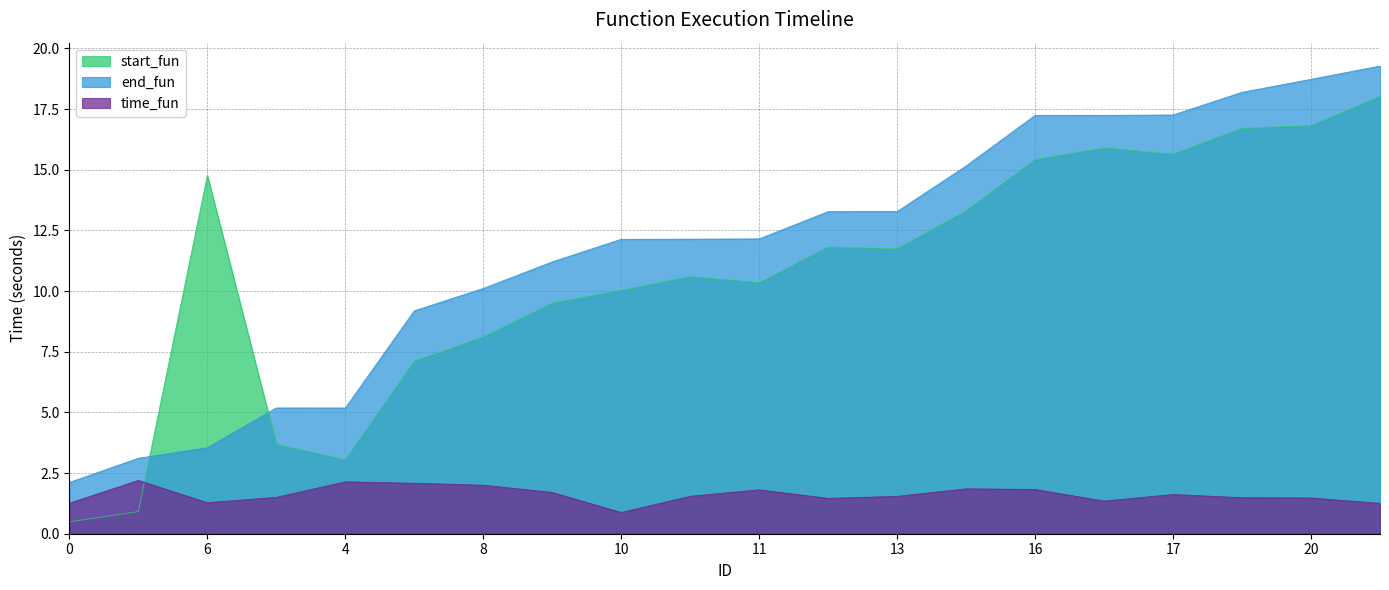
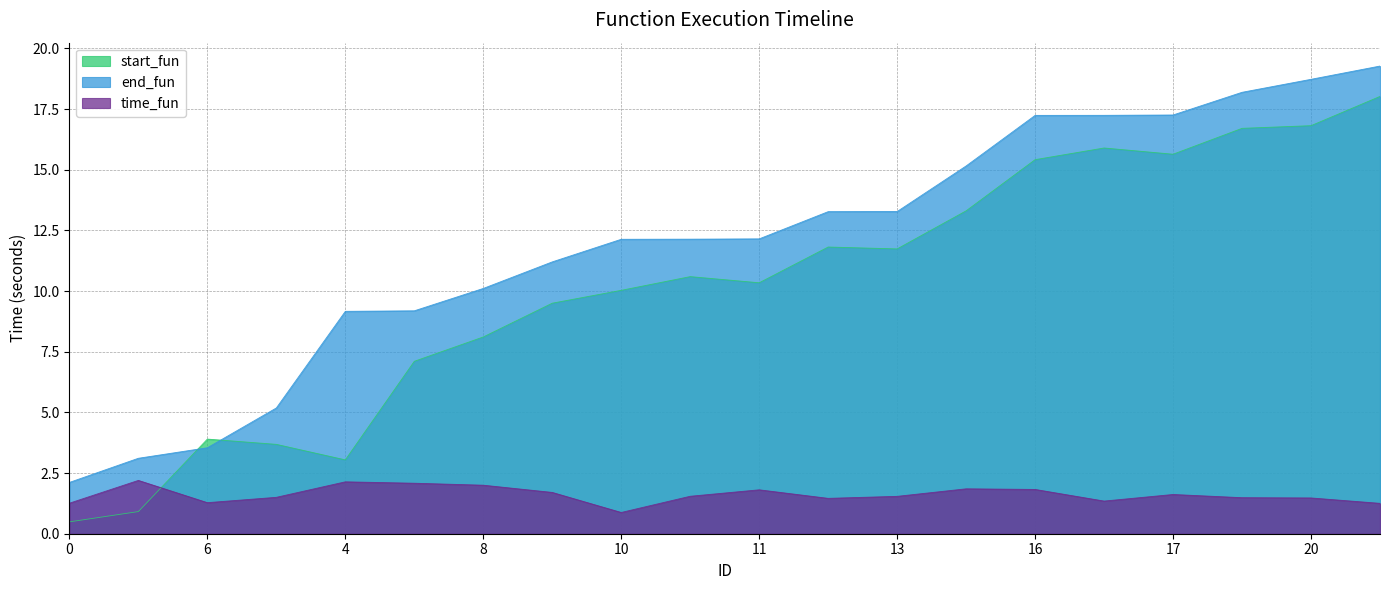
start_fun, 6: 14.8 -> 3.9
end_fun, 4: 5.2 -> 9.2
